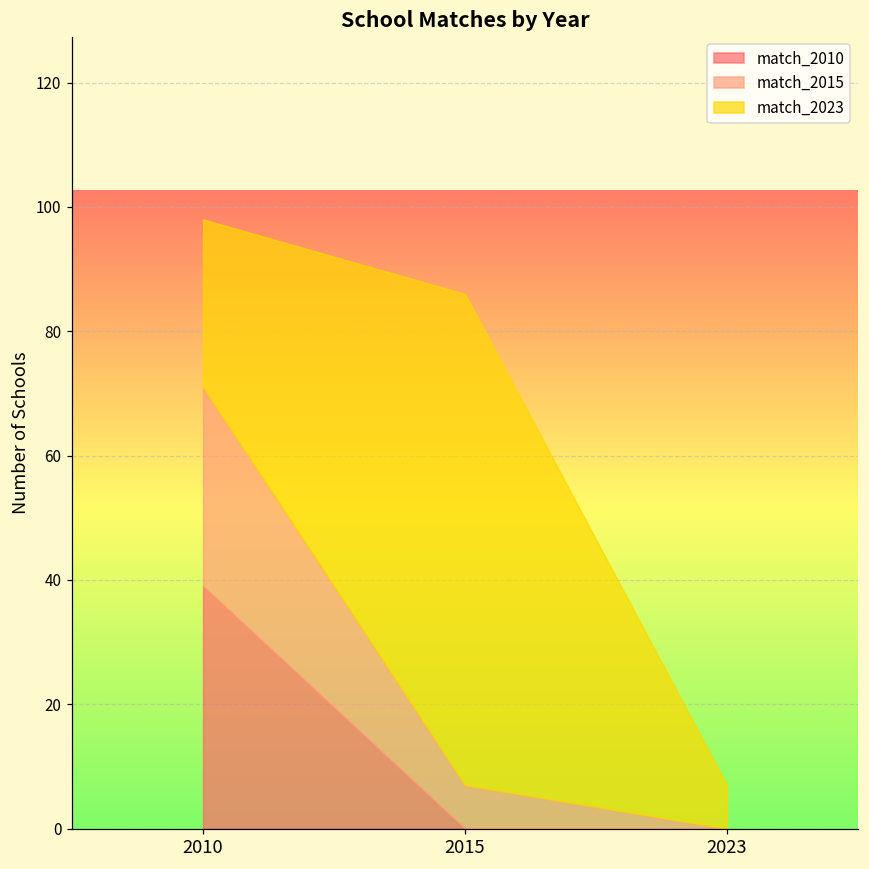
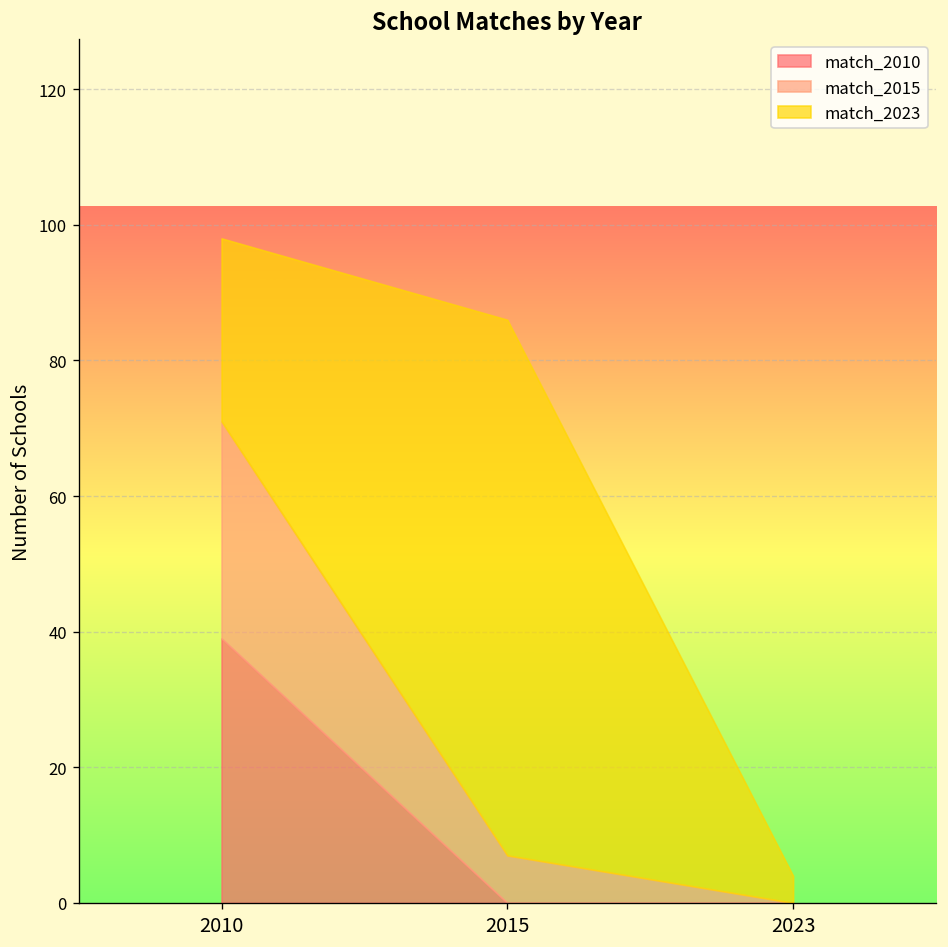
match_2023, 2023: 7 -> 4
